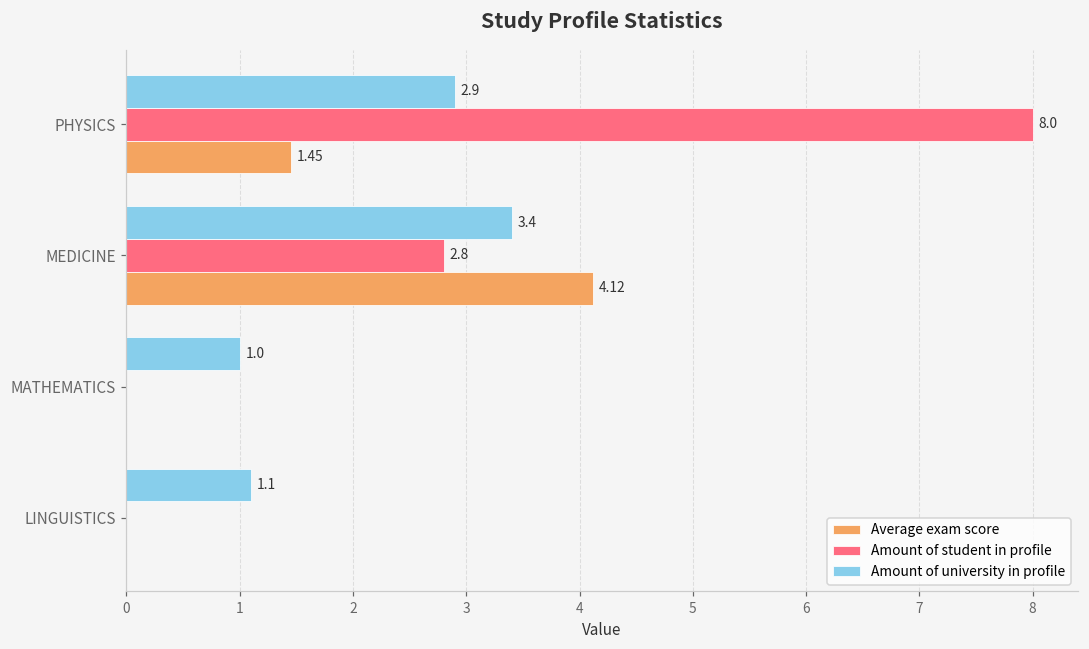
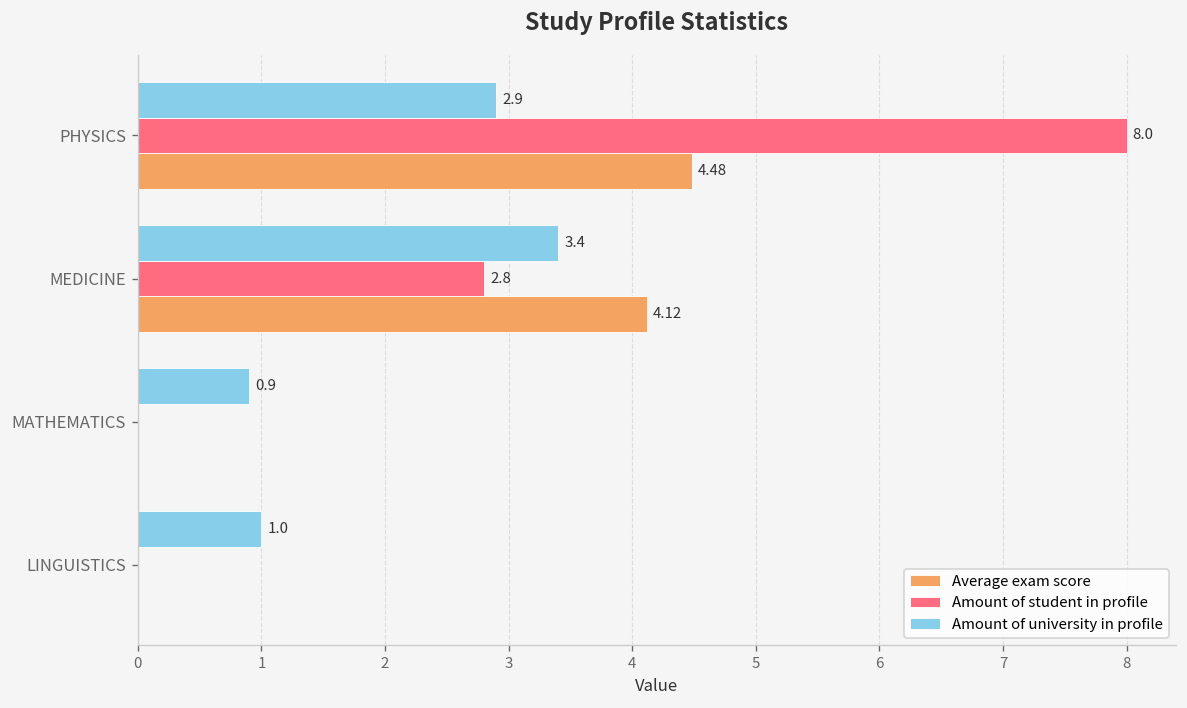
Average exam score, PHYSICS: 1.45 -> 4.48
Amount of university in profile, MATHEMATICS: 1.0 -> 0.9
Amount of university in profile, LINGUISTICS: 1.1 -> 1.0
